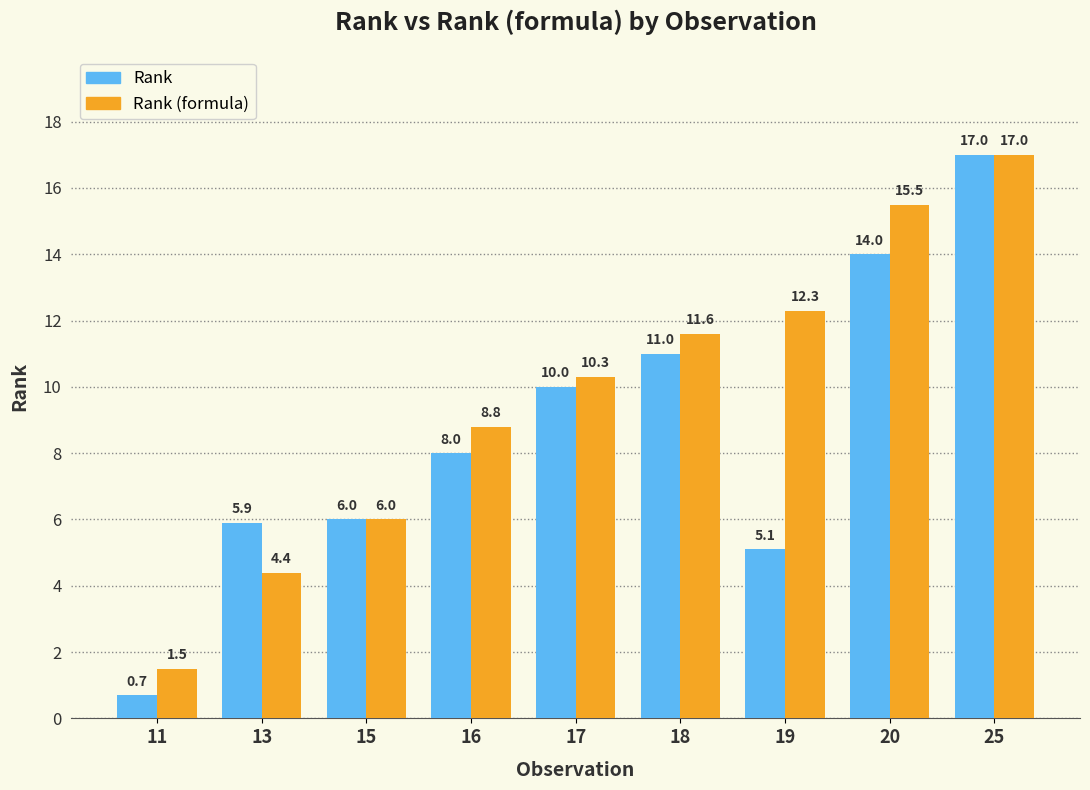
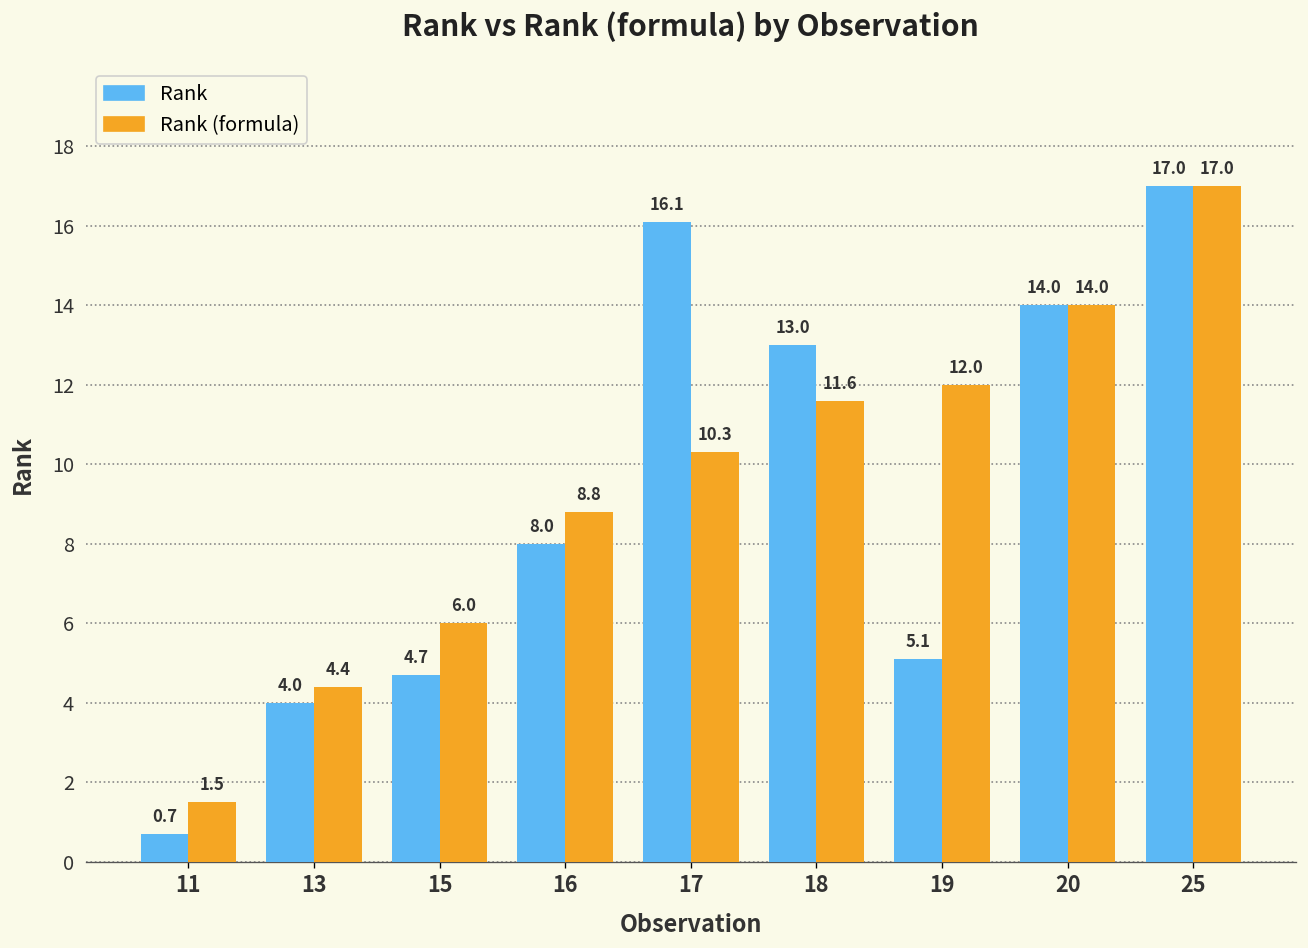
Rank, 13: 5.9 -> 4.0
Rank, 15: 6.0 -> 4.7
Rank, 17: 10.0 -> 16.1
Rank, 18: 11.0 -> 13.0
Rank (formula), 19: 12.3 -> 12.0
Rank (formula), 20: 15.5 -> 14.0
